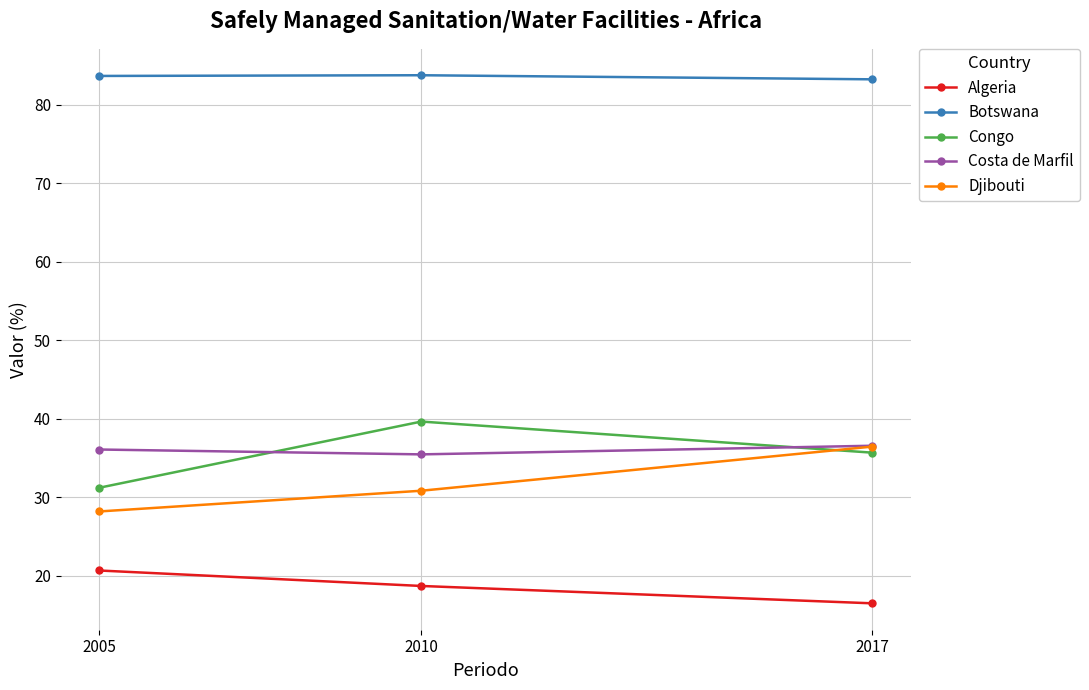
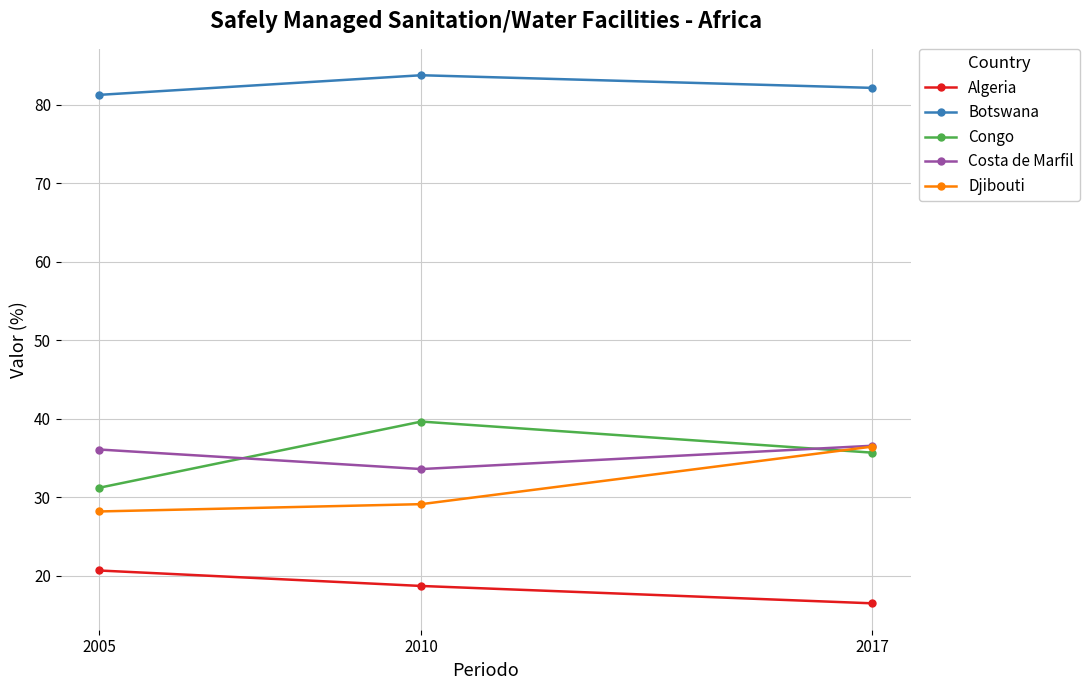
Botswana, 2005: 84 -> 81
Costa de Marfil, 2010: 35 -> 34
Djibouti, 2010: 31 -> 29
Botswana, 2017: 83 -> 82
